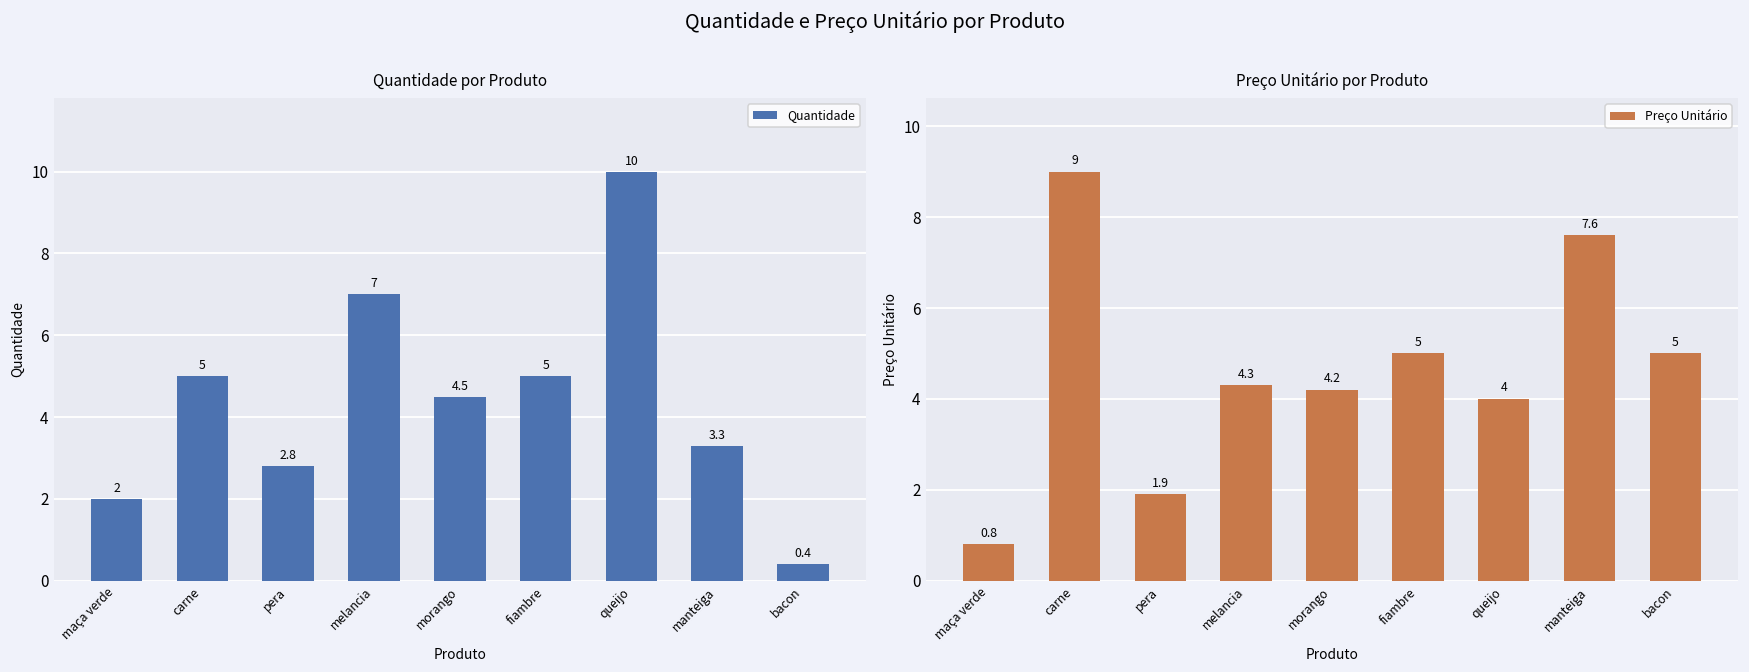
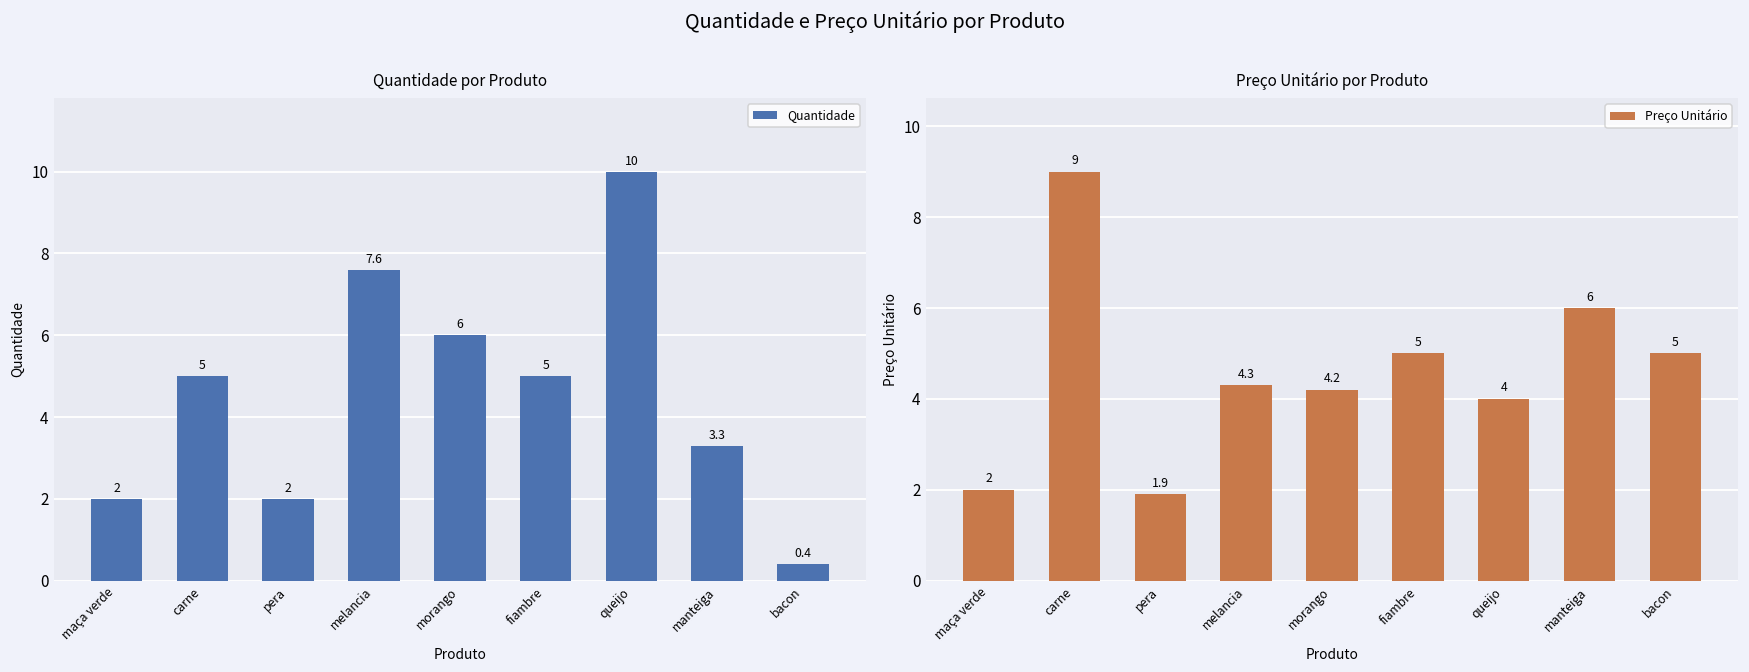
Quantidade por Produto, pera: 2.8 -> 2
Quantidade por Produto, melancia: 7 -> 7.6
Quantidade por Produto, morango: 4.5 -> 6
Preço Unitário por Produto, maça verde: 0.8 -> 2
Preço Unitário por Produto, manteiga: 7.6 -> 6
